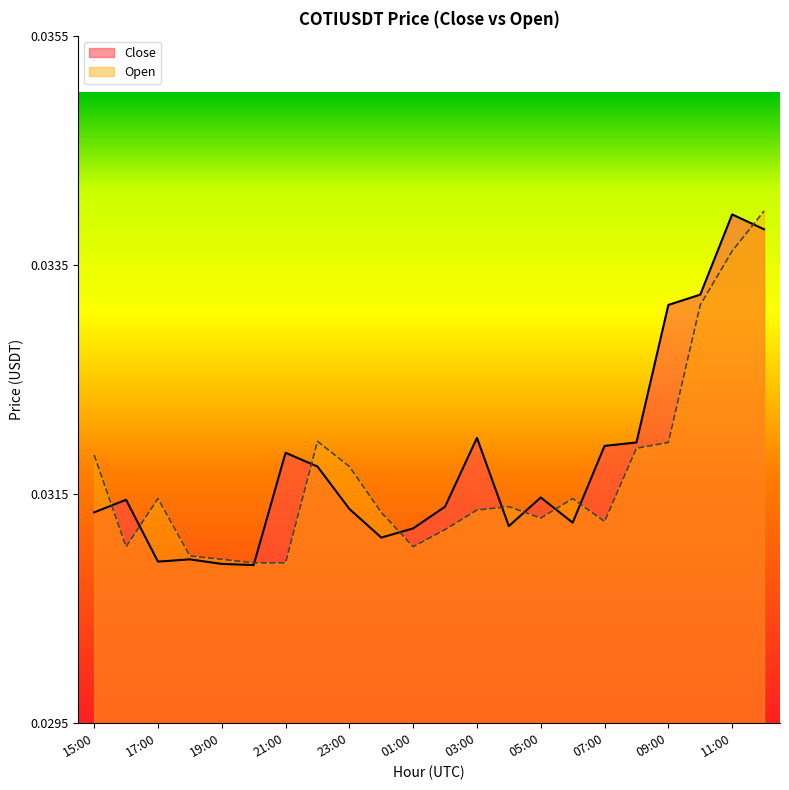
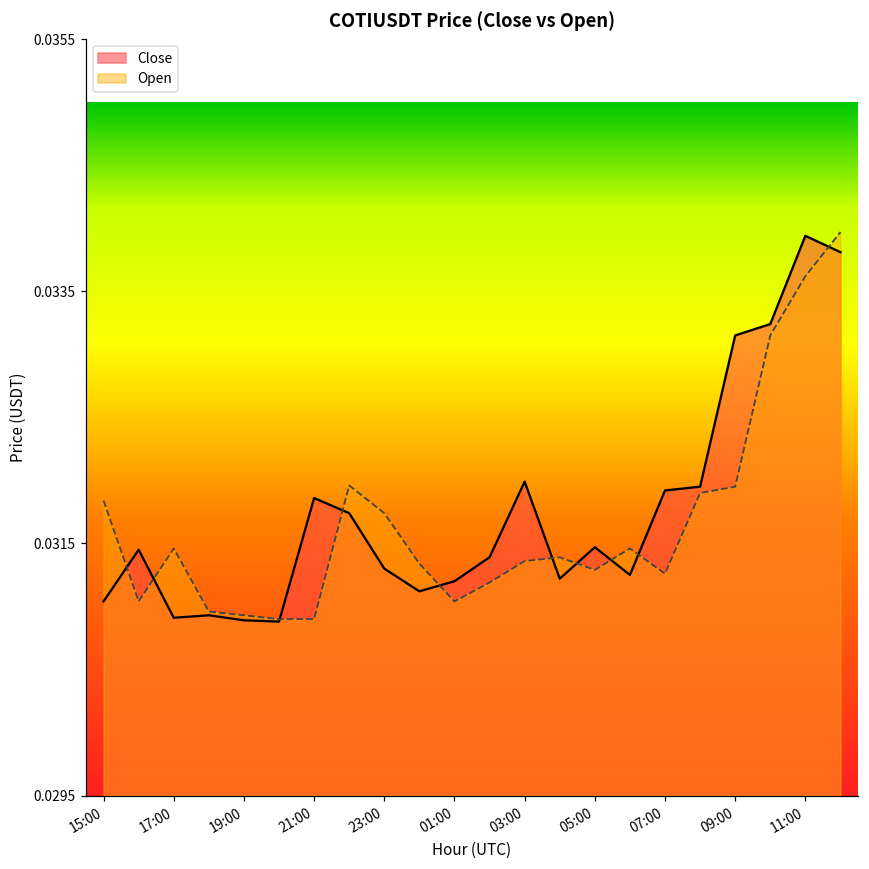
Close, 15:00: 0.03134 -> 0.03104
Close, 23:00: 0.03137 -> 0.03130
